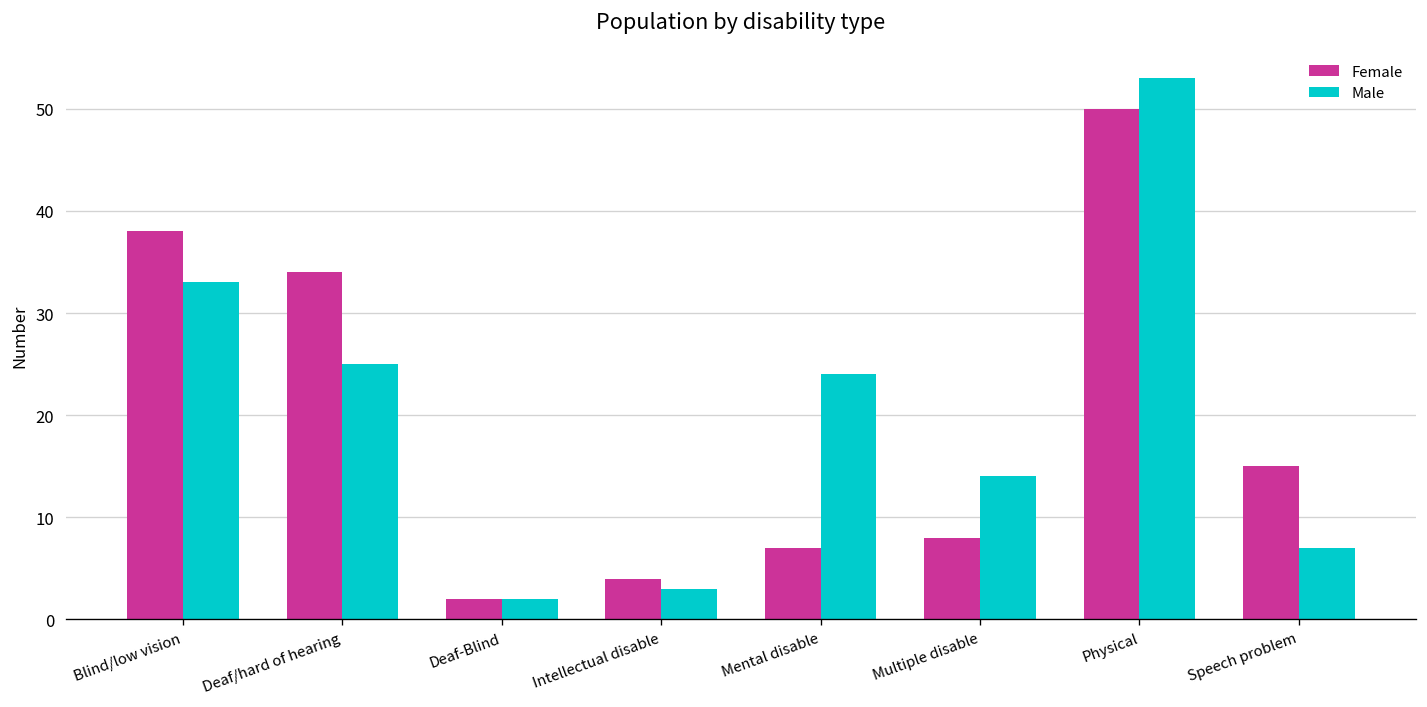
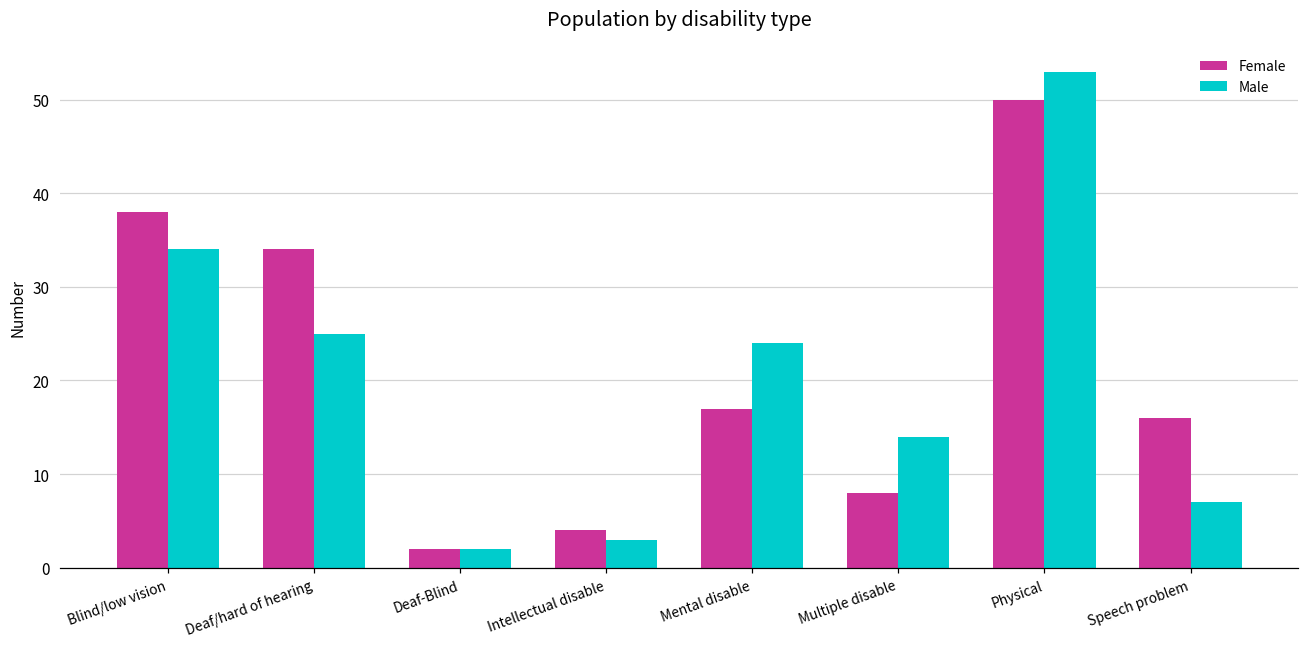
Male, Blind/low vision: 33 -> 34
Female, Mental disable: 7 -> 17
Female, Speech problem: 15 -> 16
